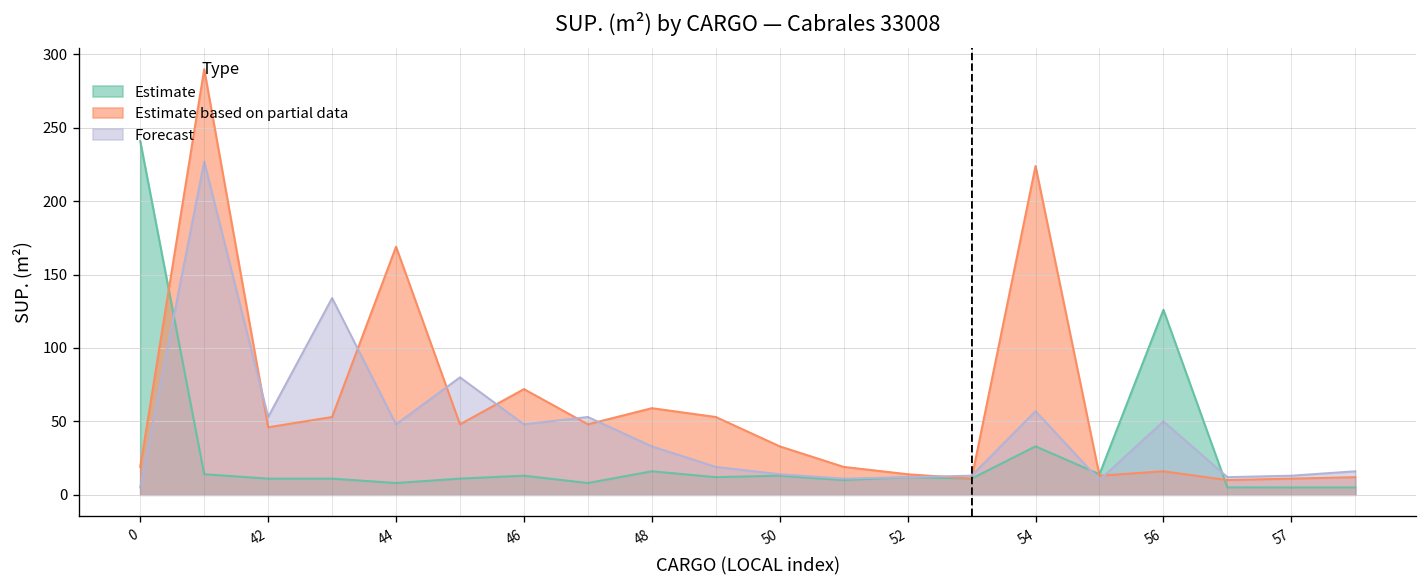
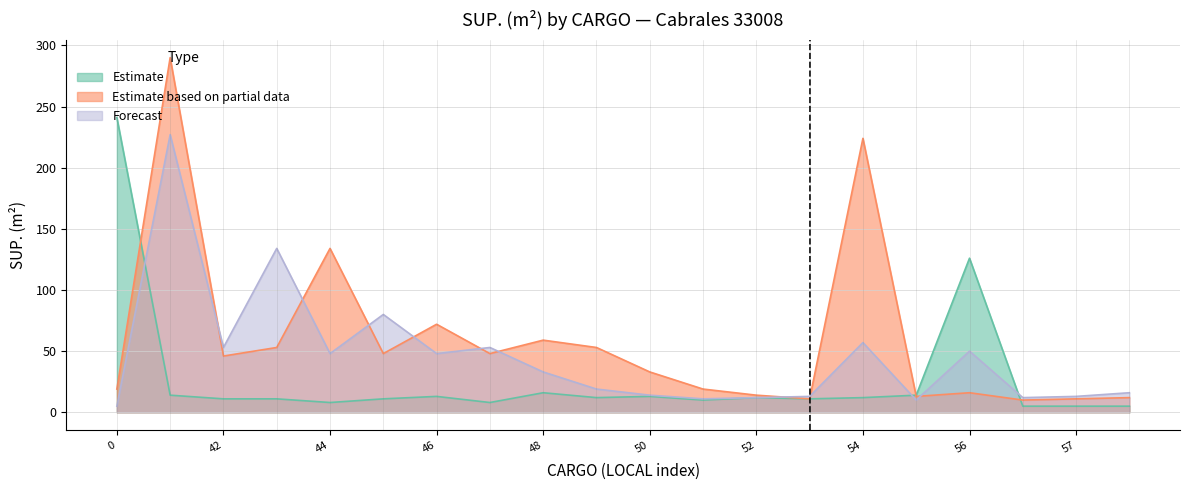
Estimate based on partial data, 44: 169 -> 134
Estimate, 54: 33 -> 12
